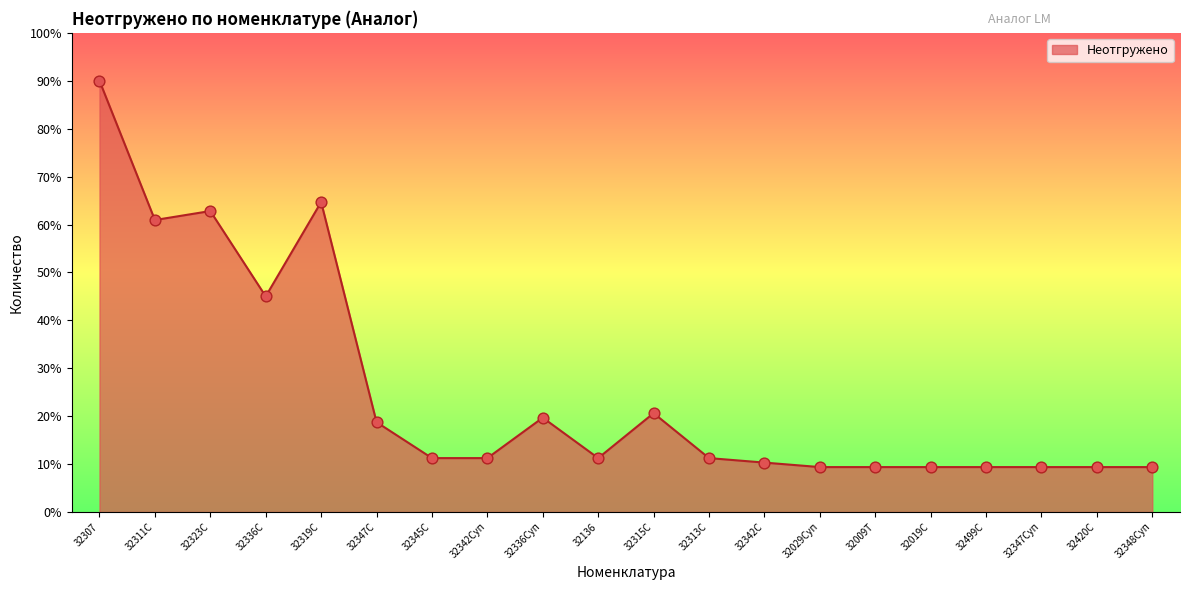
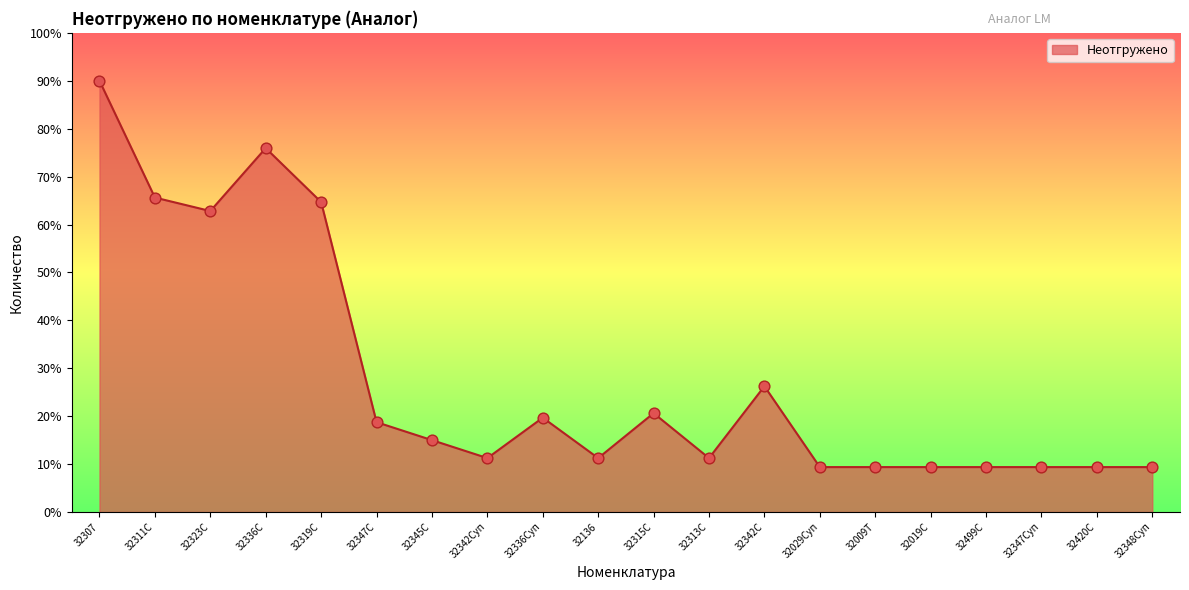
32311С: 61% -> 66%
32336С: 45% -> 76%
32345С: 11% -> 15%
32342С: 10% -> 26%
